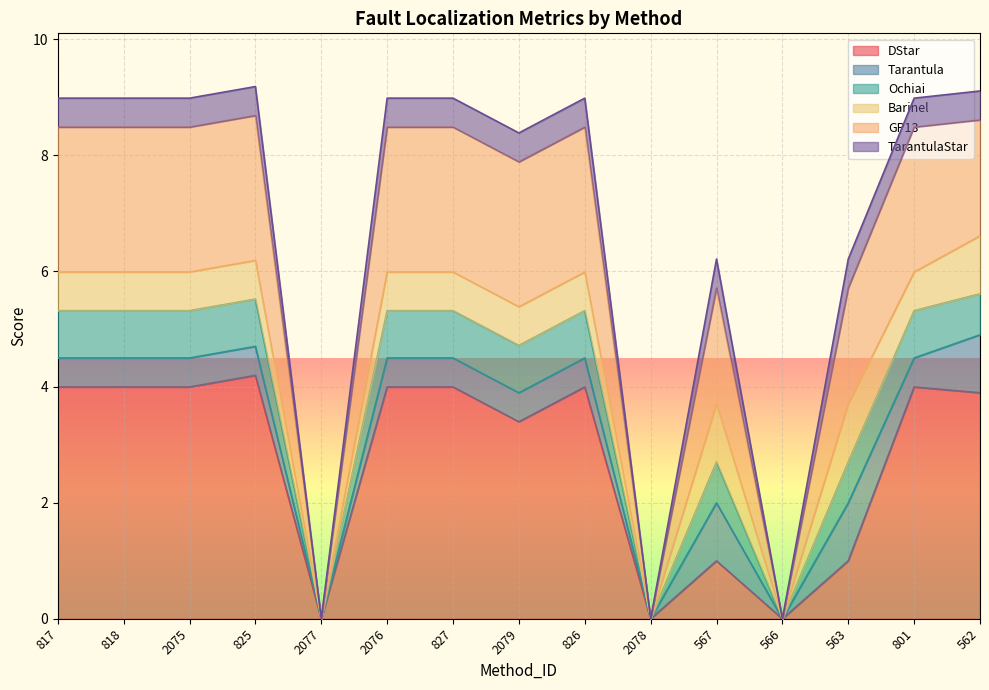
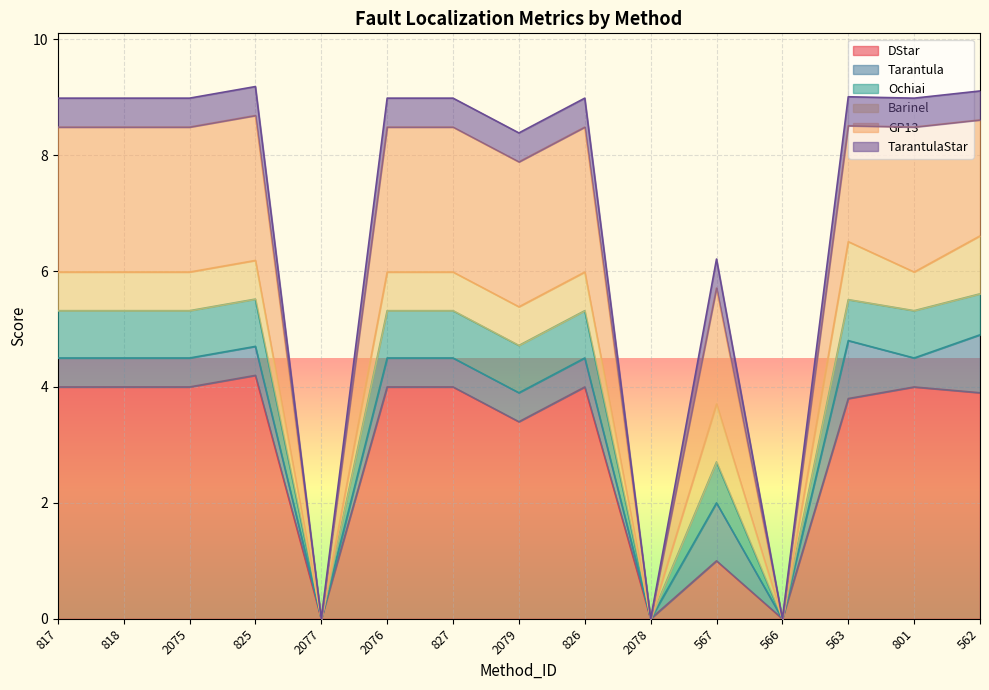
DStar, 563: 1.0 -> 3.8
